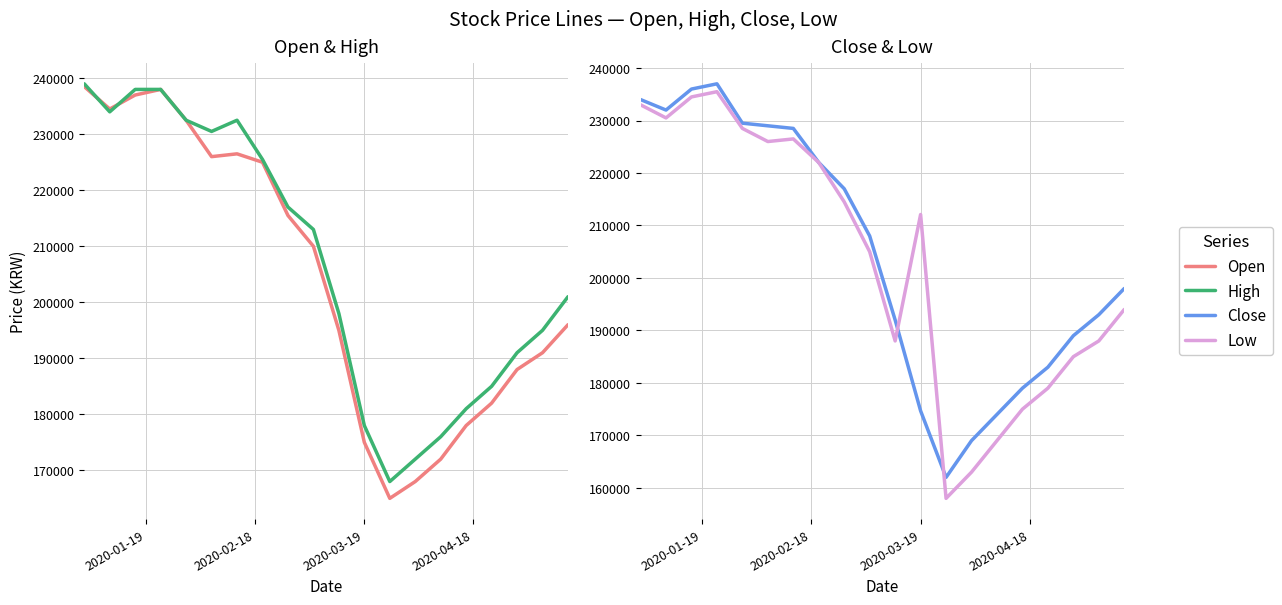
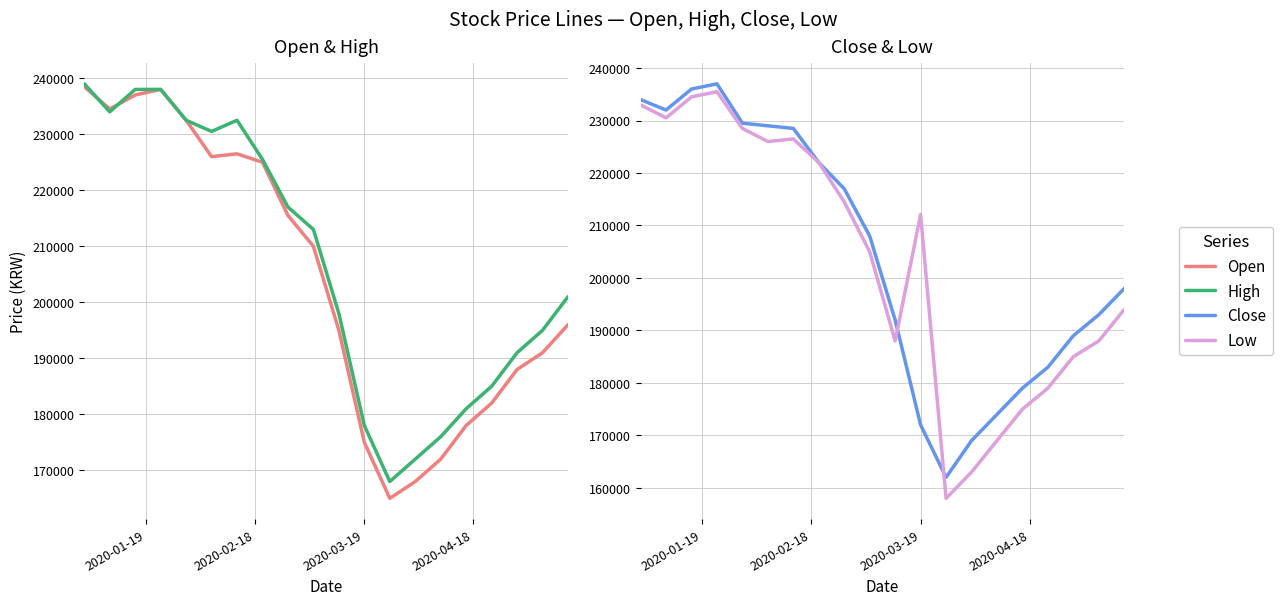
Close & Low, Close, 2020-03-19: 175000 -> 172000
